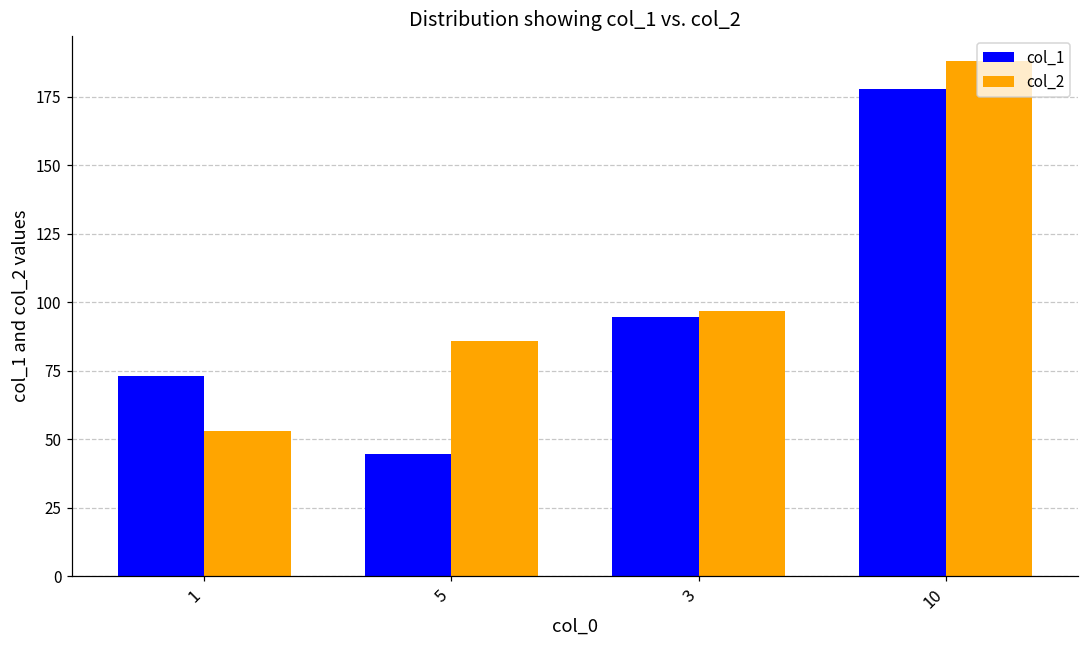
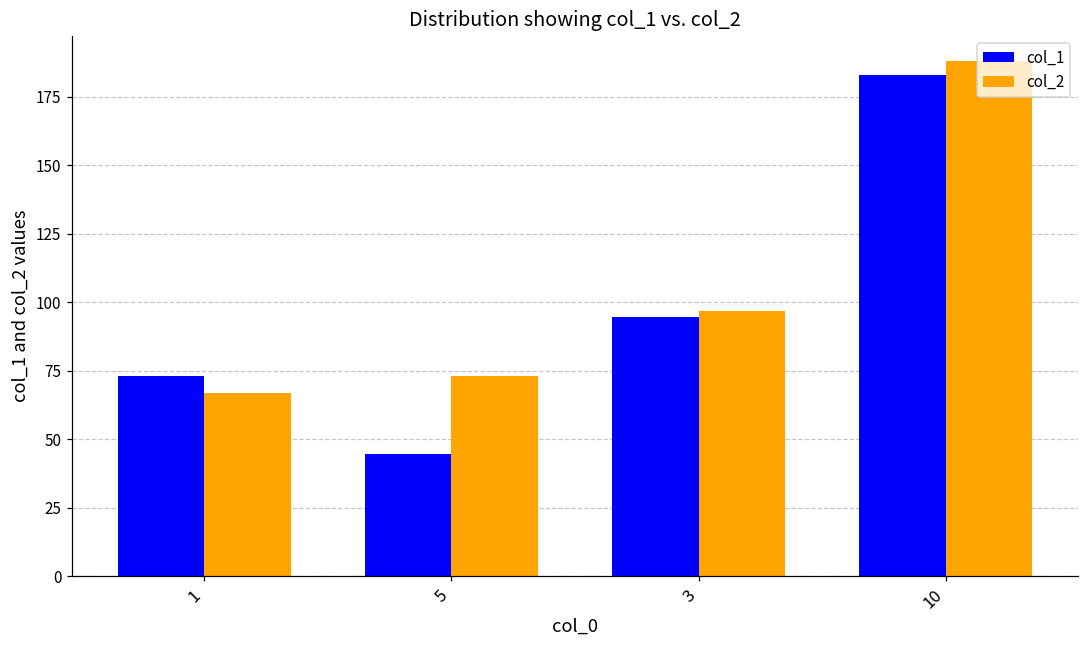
col_2, 1: 53 -> 67
col_2, 5: 86 -> 73
col_1, 10: 178 -> 183
